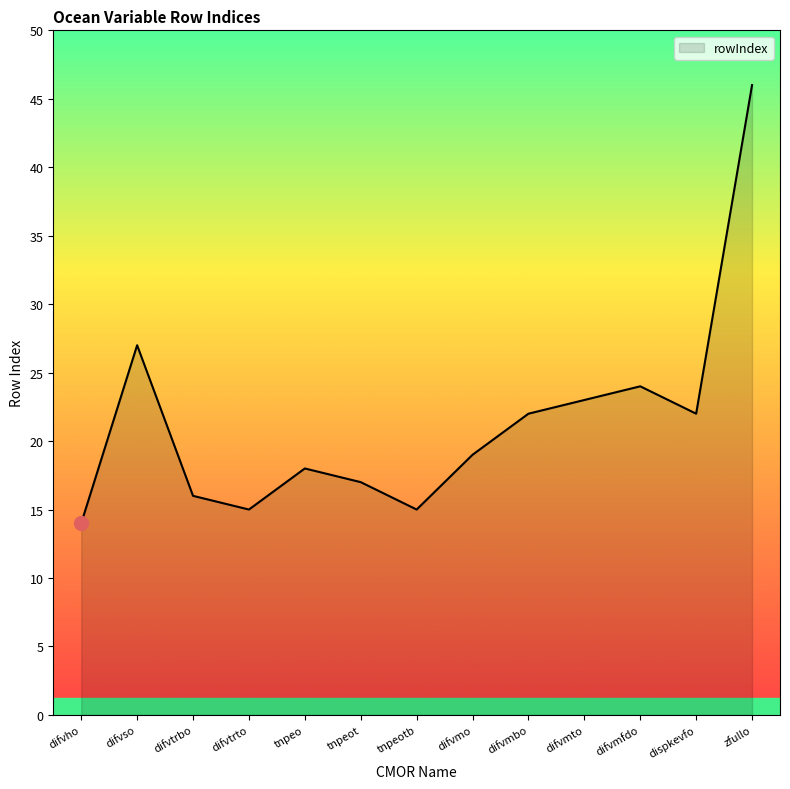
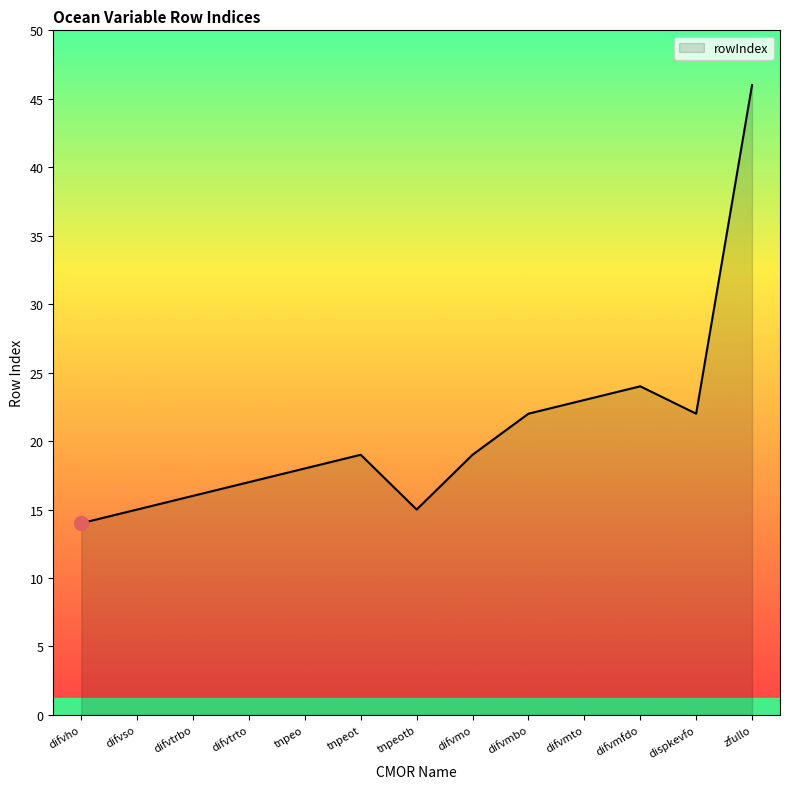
rowIndex, difvso: 27 -> 15
rowIndex, difvtrto: 15 -> 17
rowIndex, tnpeot: 17 -> 19
